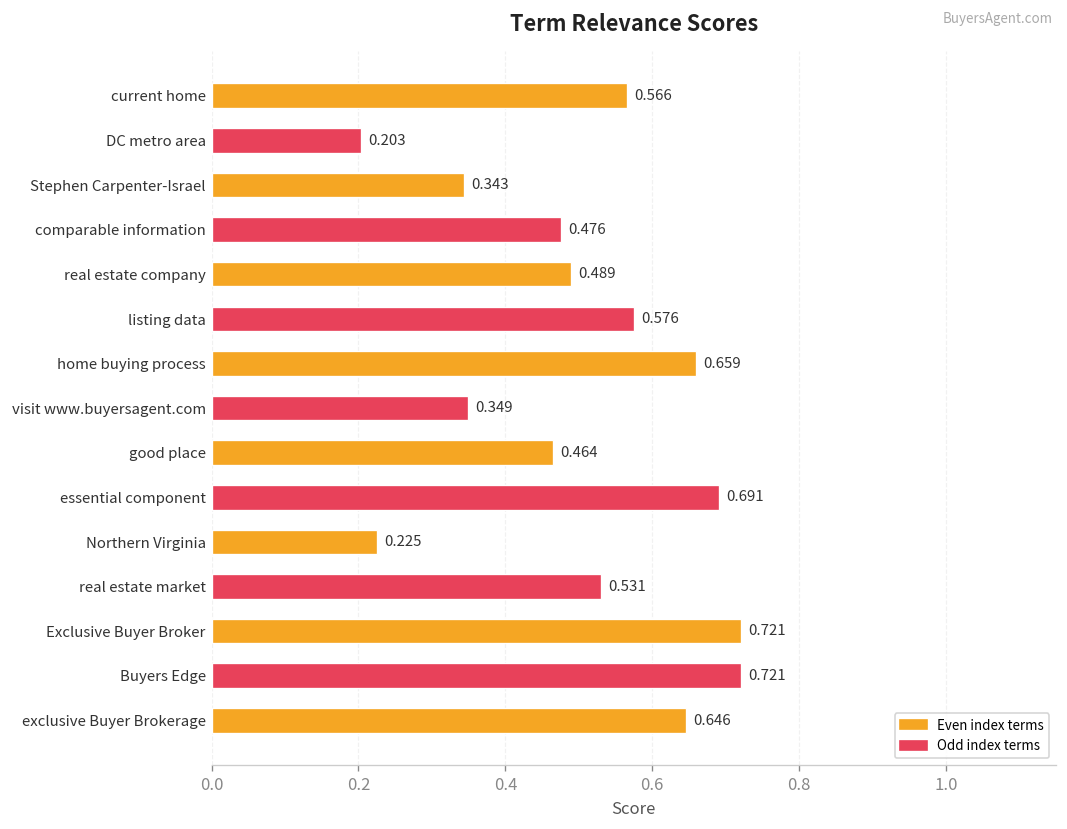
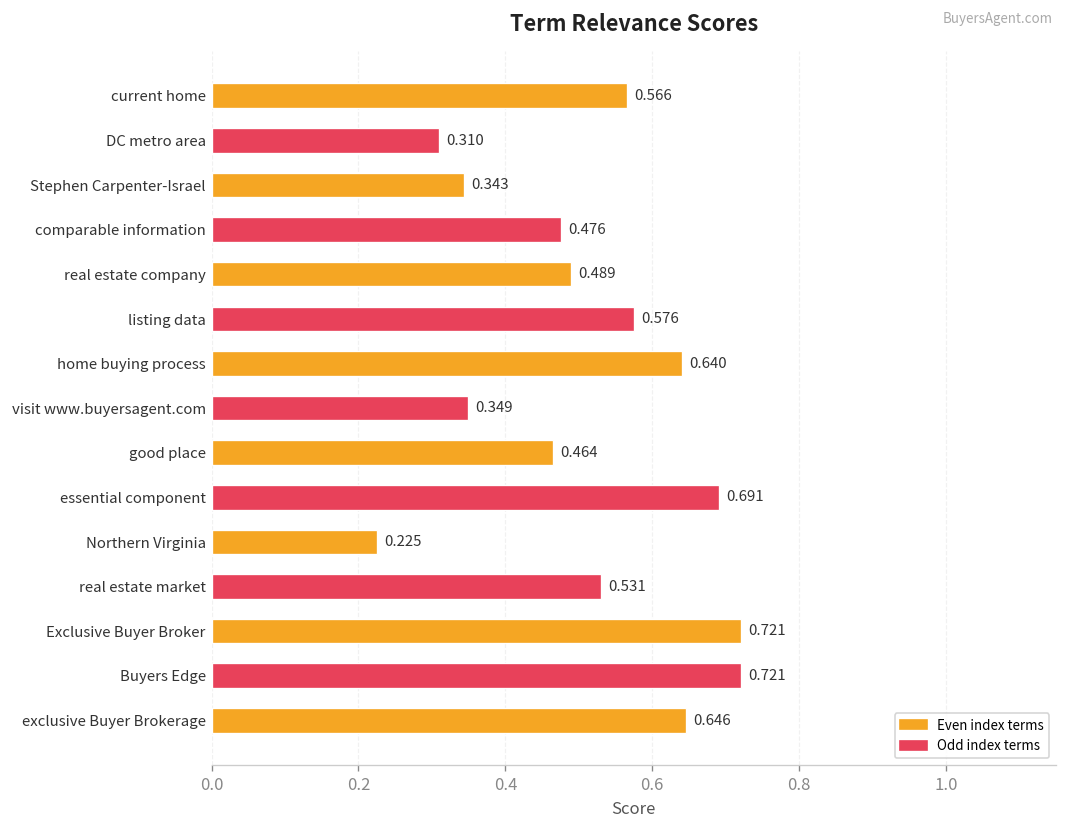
DC metro area: 0.203 -> 0.310
home buying process: 0.659 -> 0.640
